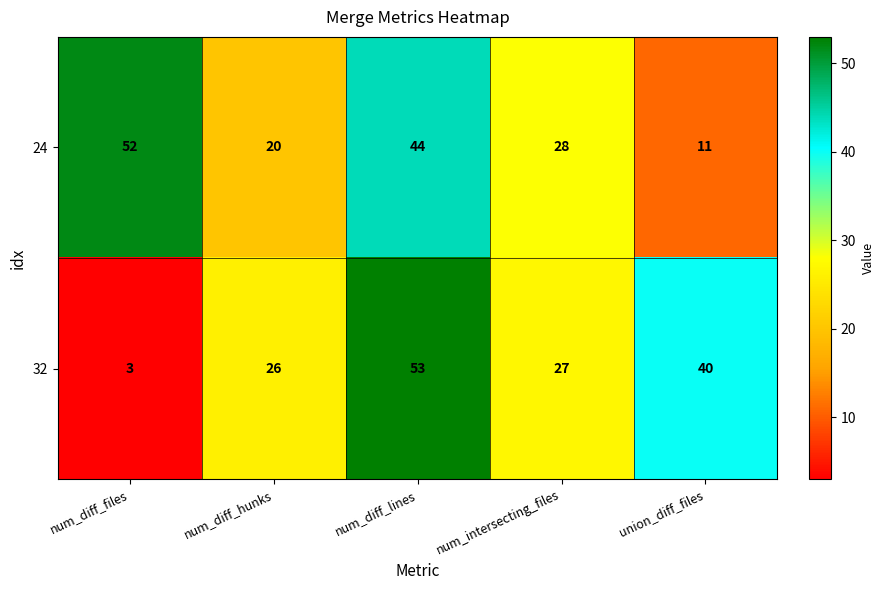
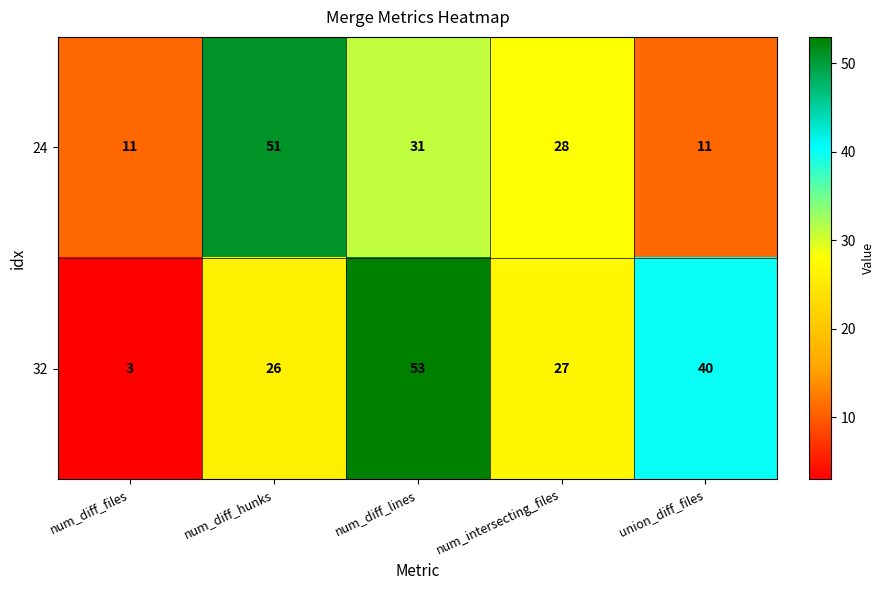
24, num_diff_files: 52 -> 11
24, num_diff_hunks: 20 -> 51
24, num_diff_lines: 44 -> 31
